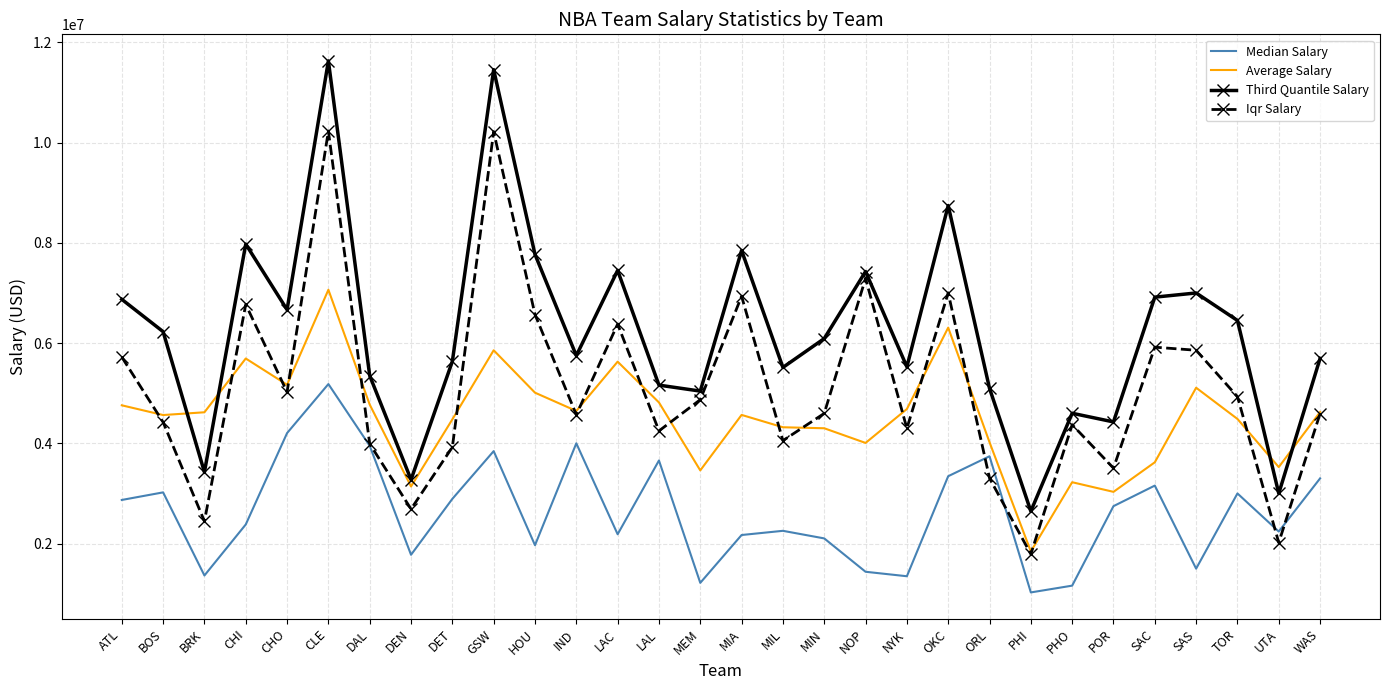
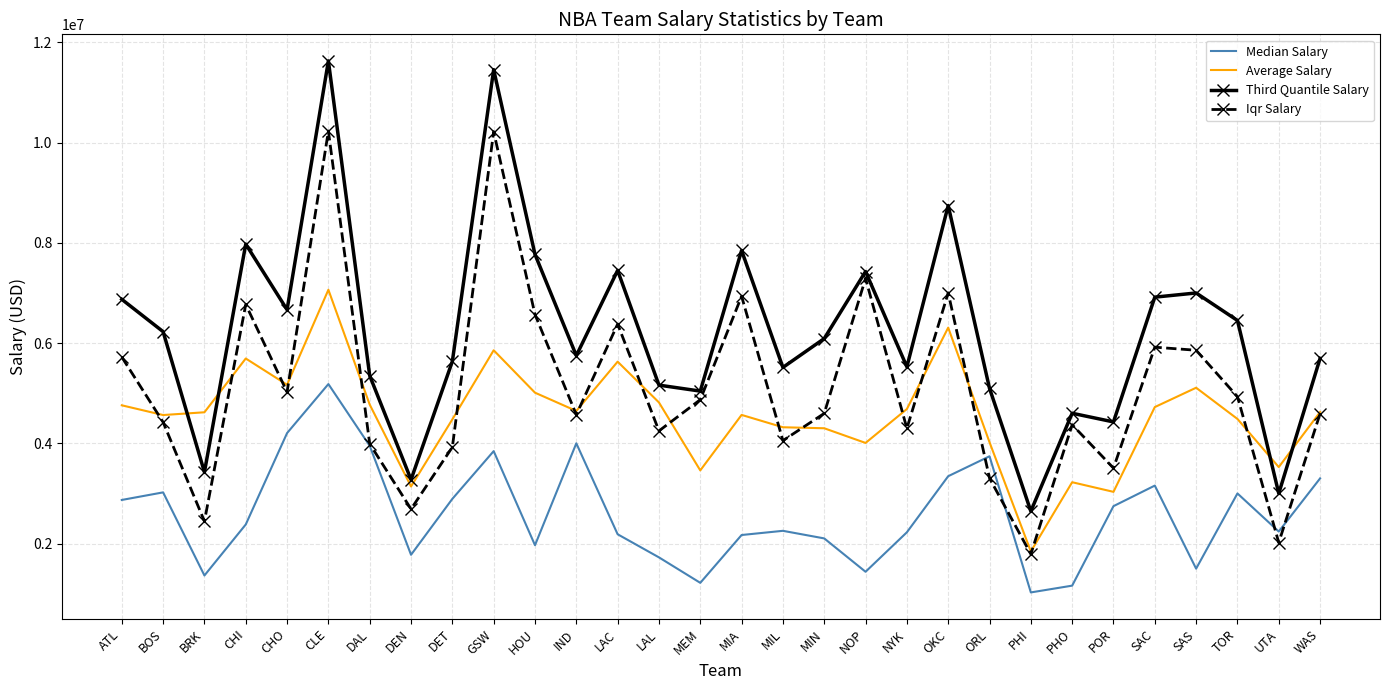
Median Salary, LAL: 3700000 -> 1700000
Median Salary, NYK: 1300000 -> 2200000
Average Salary, SAC: 3600000 -> 4700000
